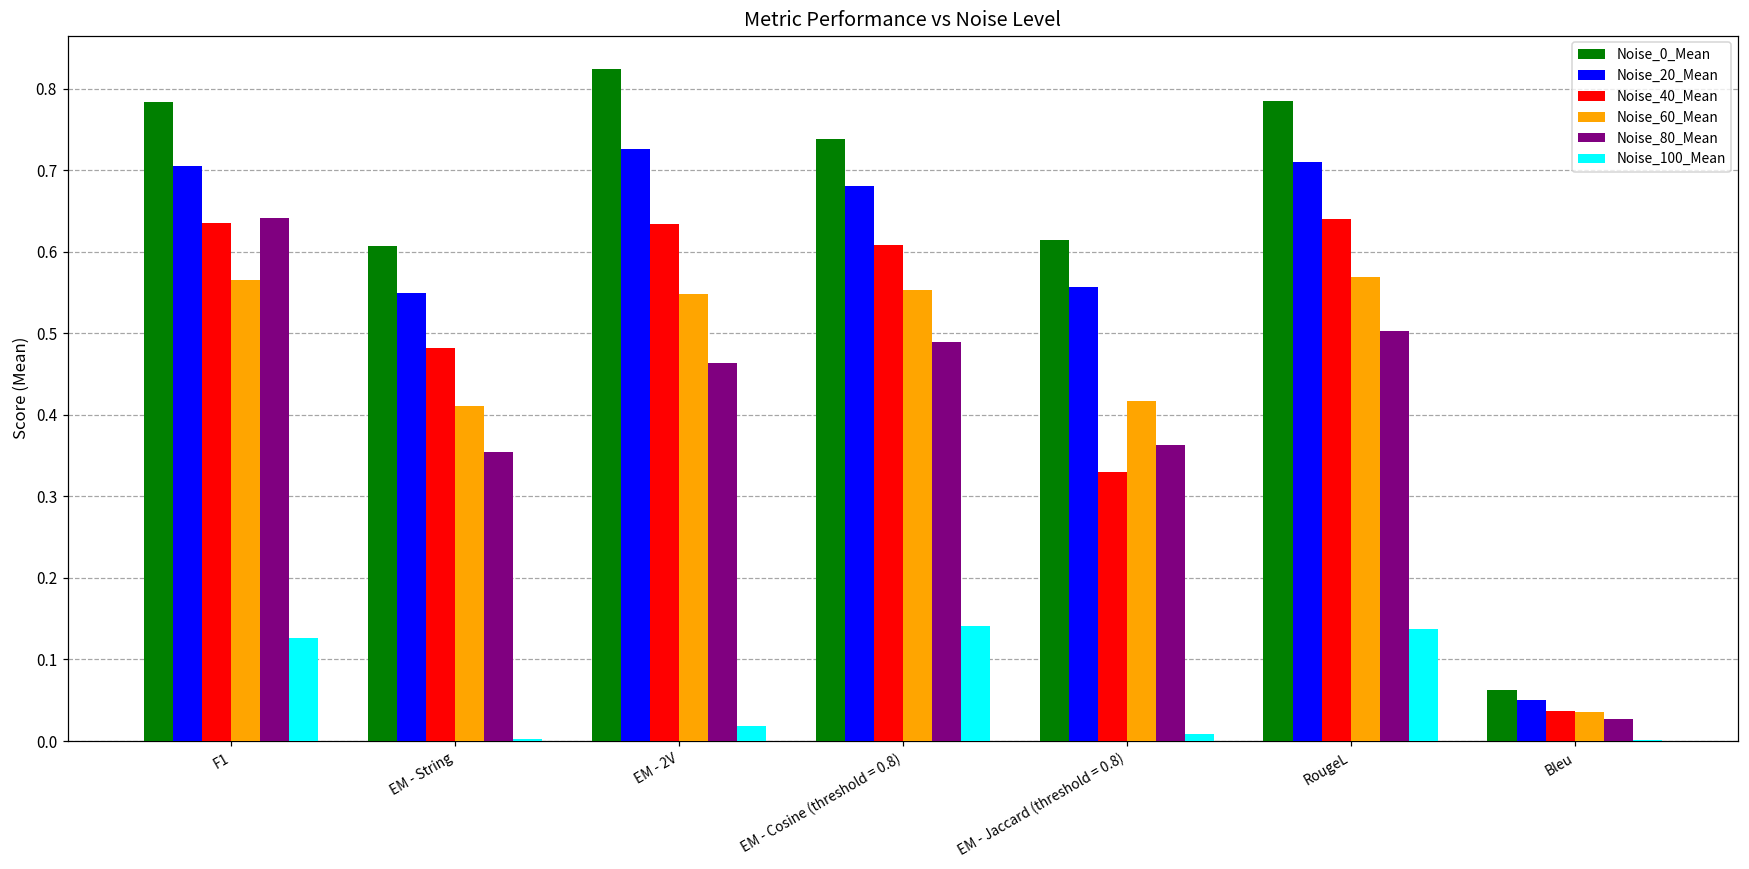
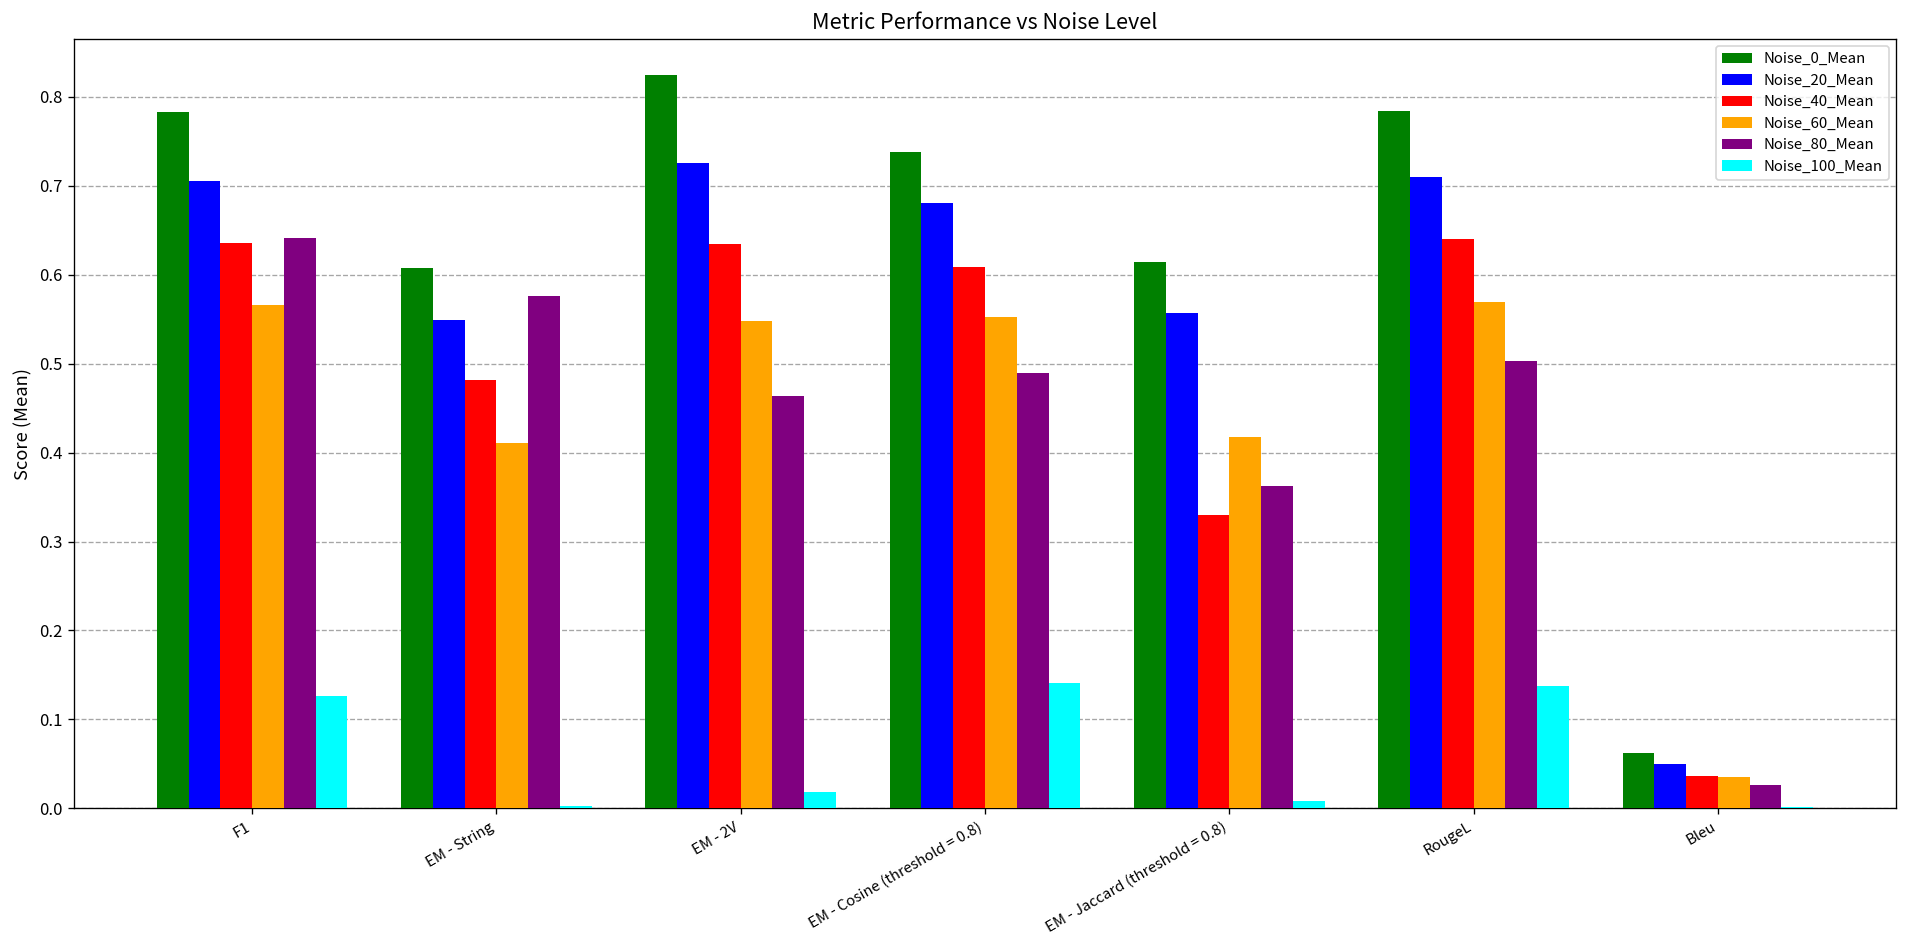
Noise_80_Mean, EM - String: 0.35 -> 0.58
